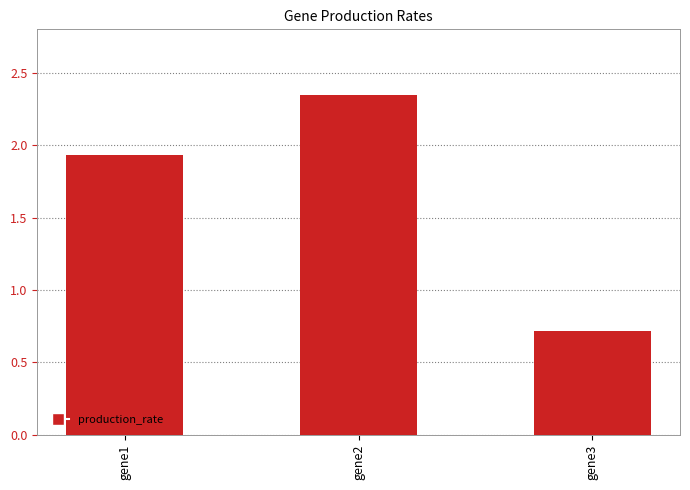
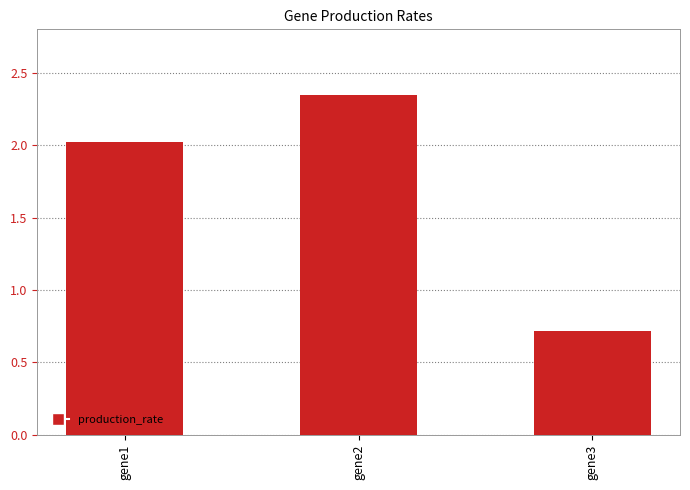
gene1: 1.93 -> 2.02
